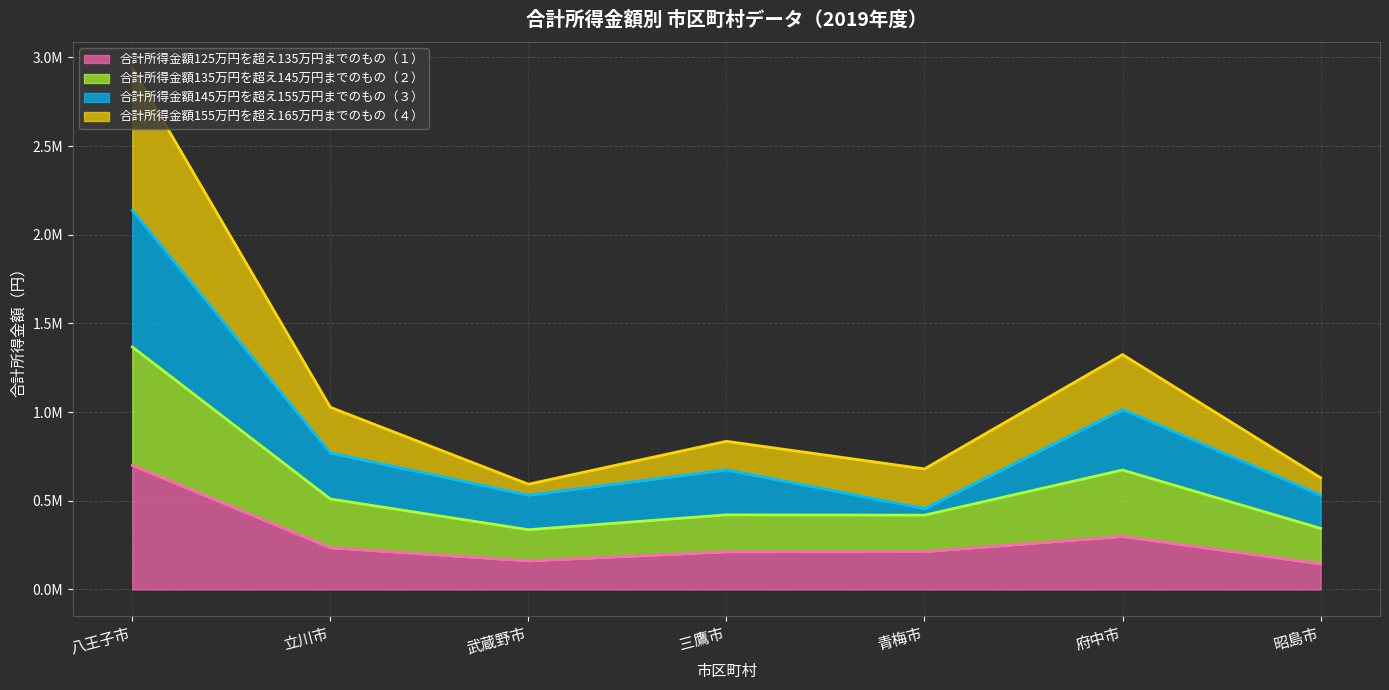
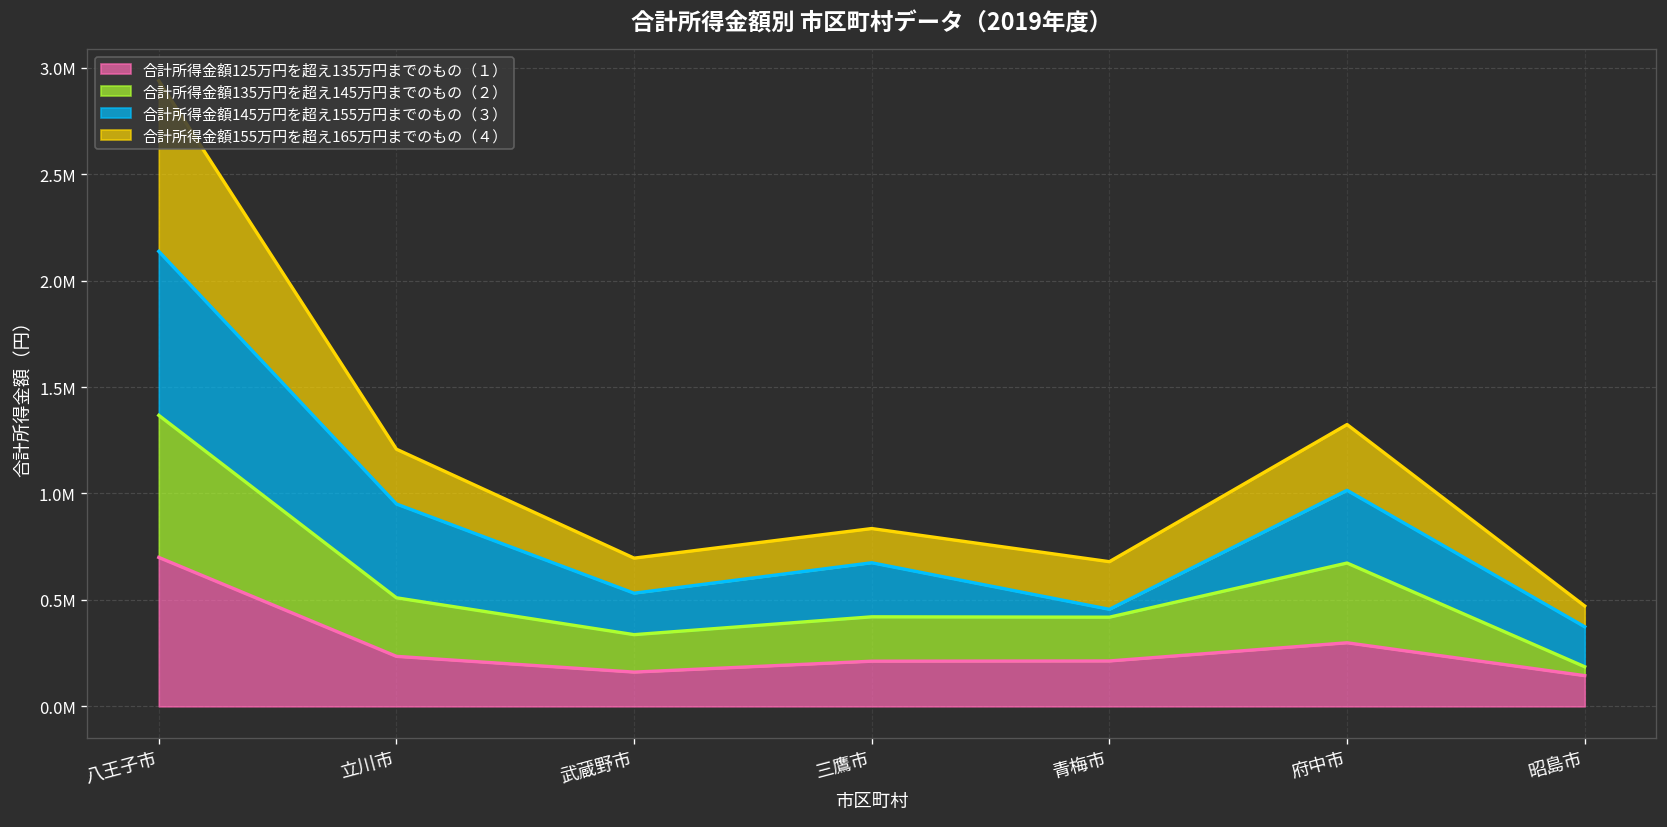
合計所得金額145万円を超え155万円までのもの（３）, 立川市: 260000 -> 440000
合計所得金額155万円を超え165万円までのもの（４）, 武蔵野市: 60000 -> 160000
合計所得金額135万円を超え145万円までのもの（２）, 昭島市: 200000 -> 40000
